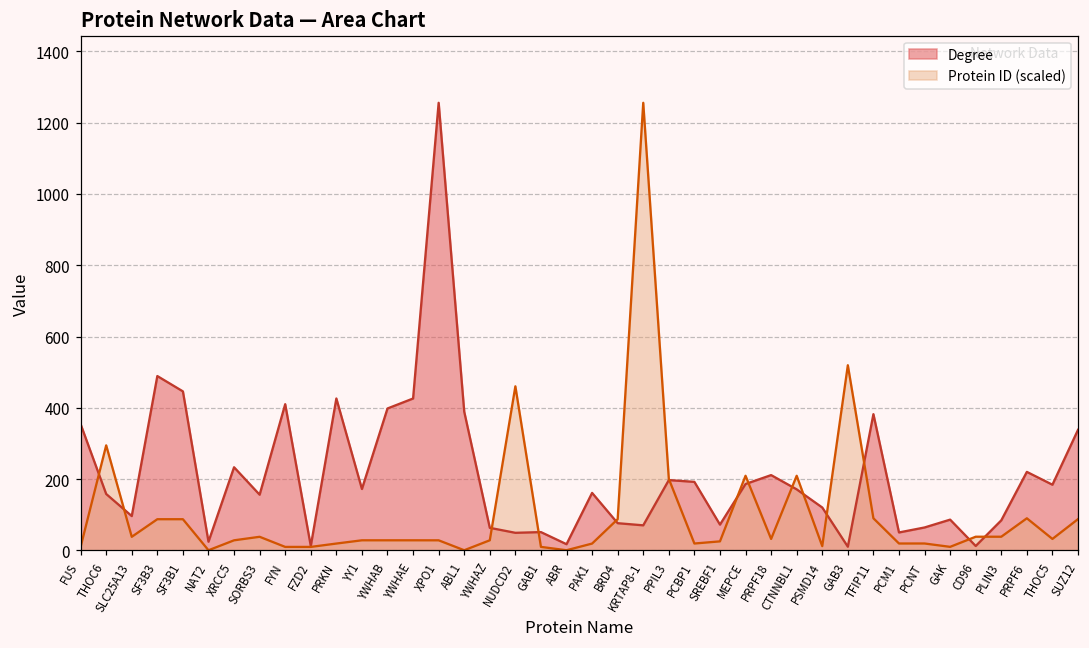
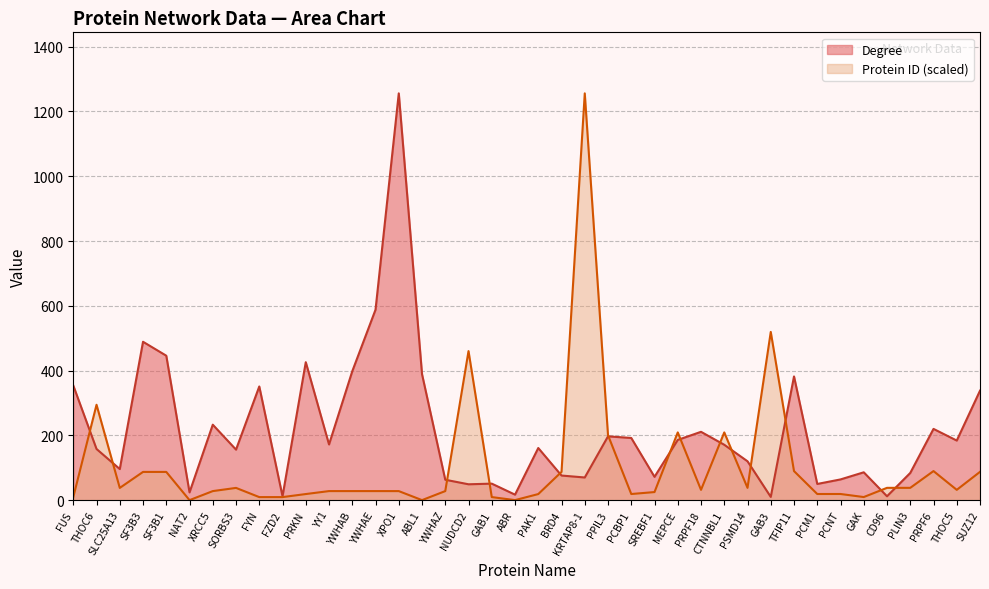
Degree, FYN: 410 -> 350
Degree, YWHAE: 430 -> 590
Protein ID (scaled), PSMD14: 10 -> 40
